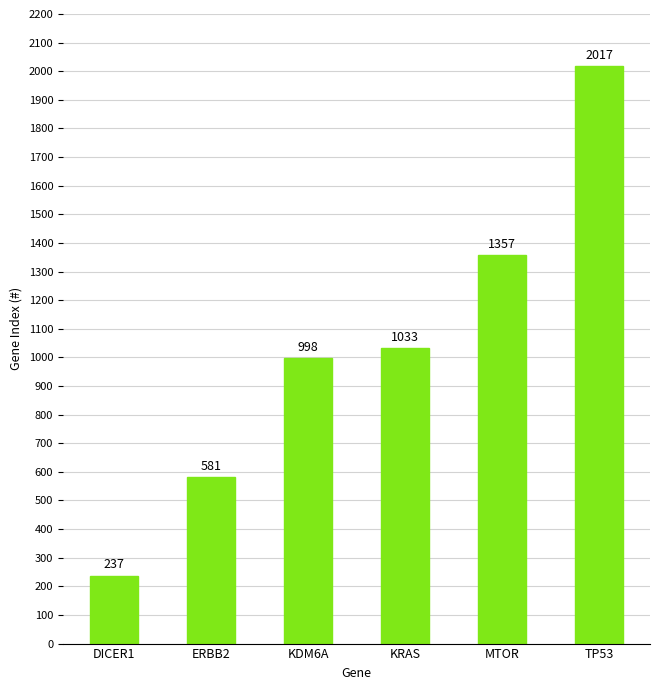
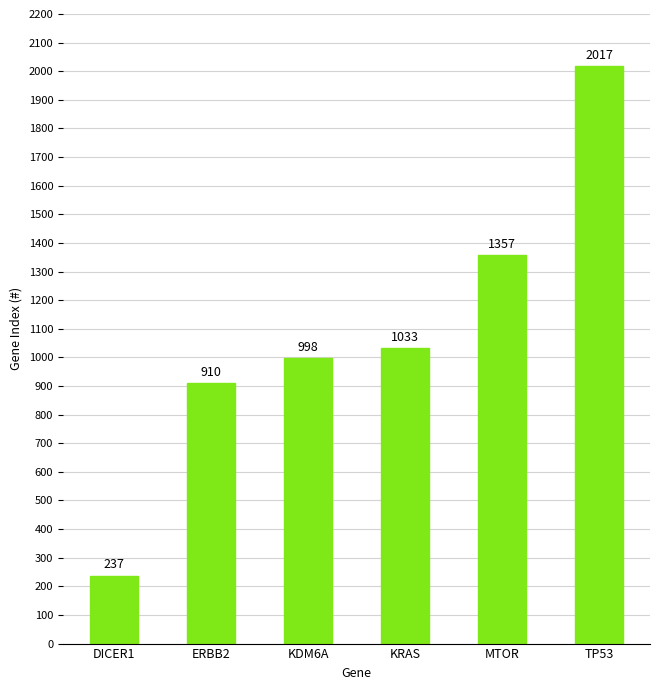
ERBB2: 581 -> 910
